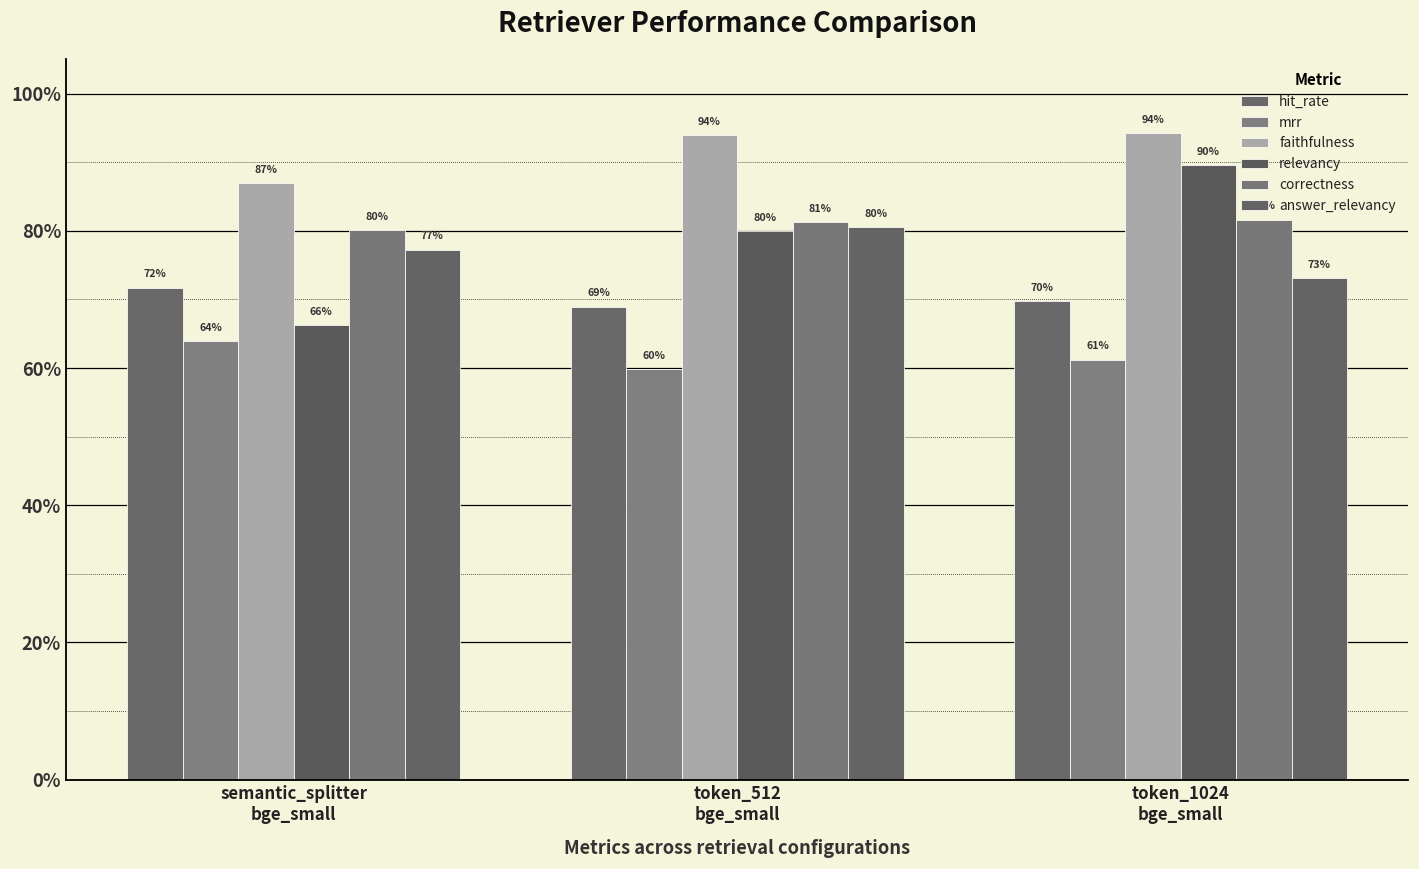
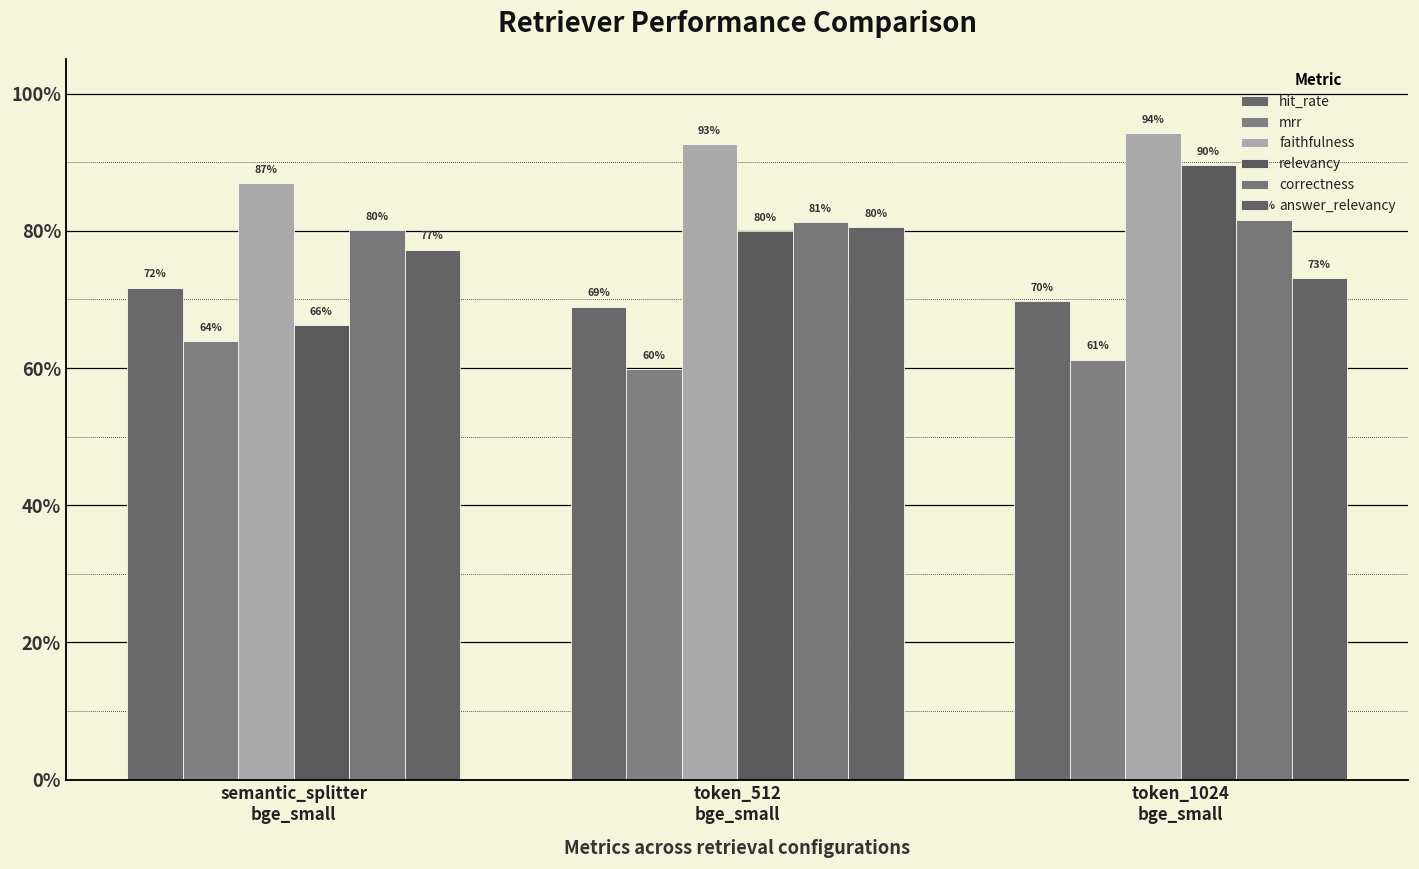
faithfulness, token_512 bge_small: 94% -> 93%
